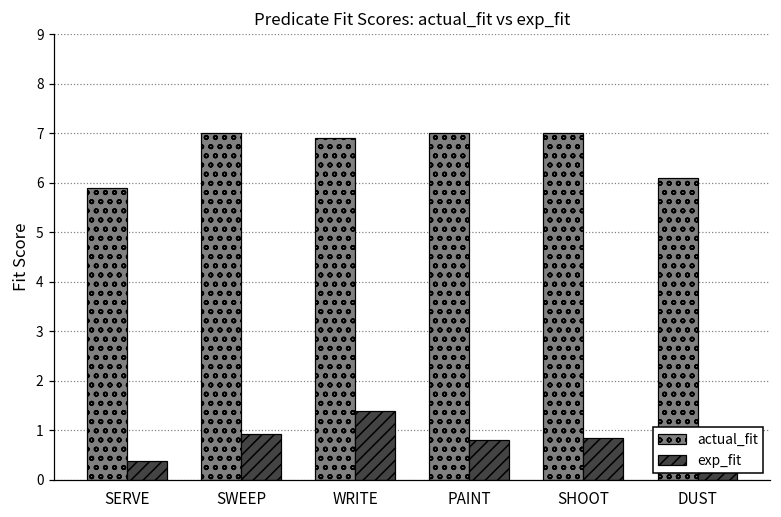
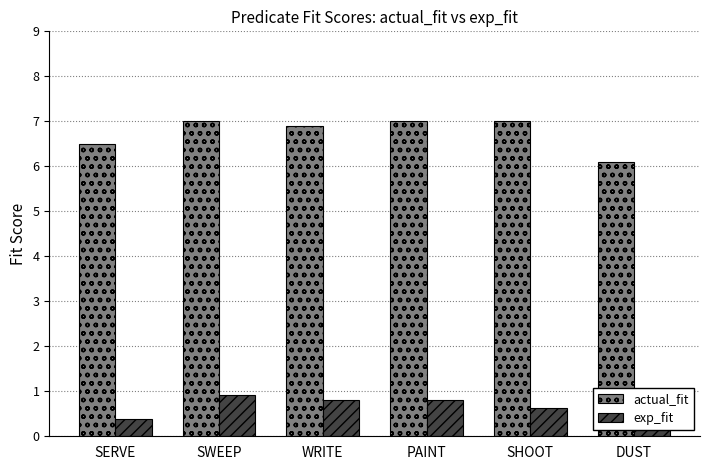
actual_fit, SERVE: 5.9 -> 6.5
exp_fit, WRITE: 1.4 -> 0.8
exp_fit, SHOOT: 0.8 -> 0.6
